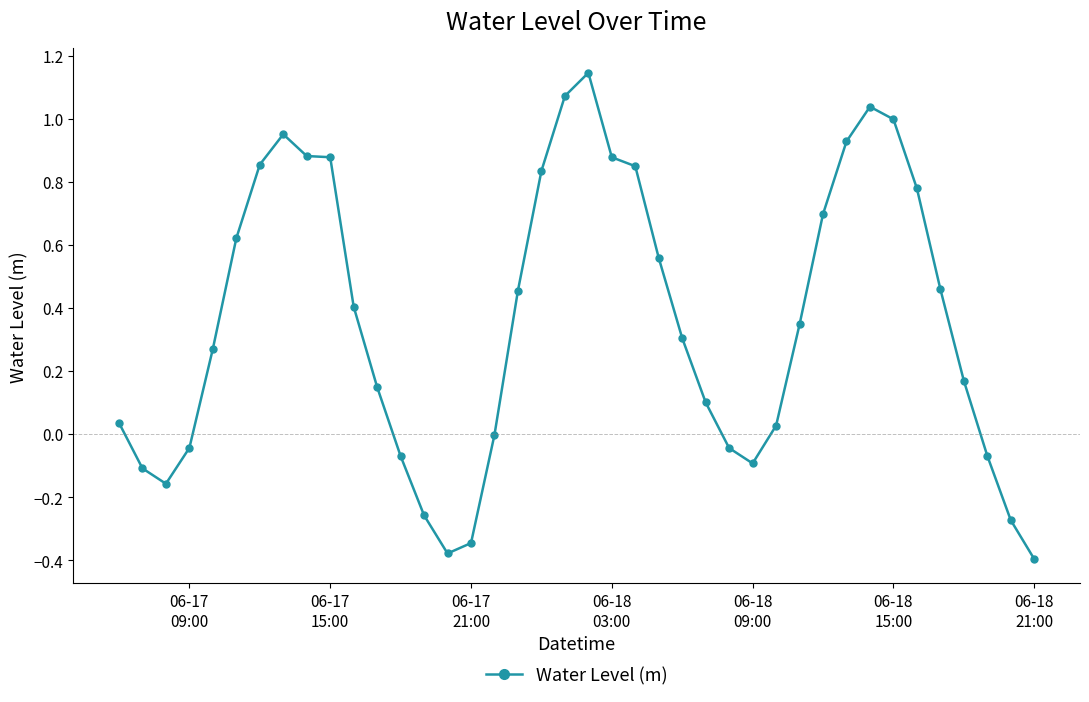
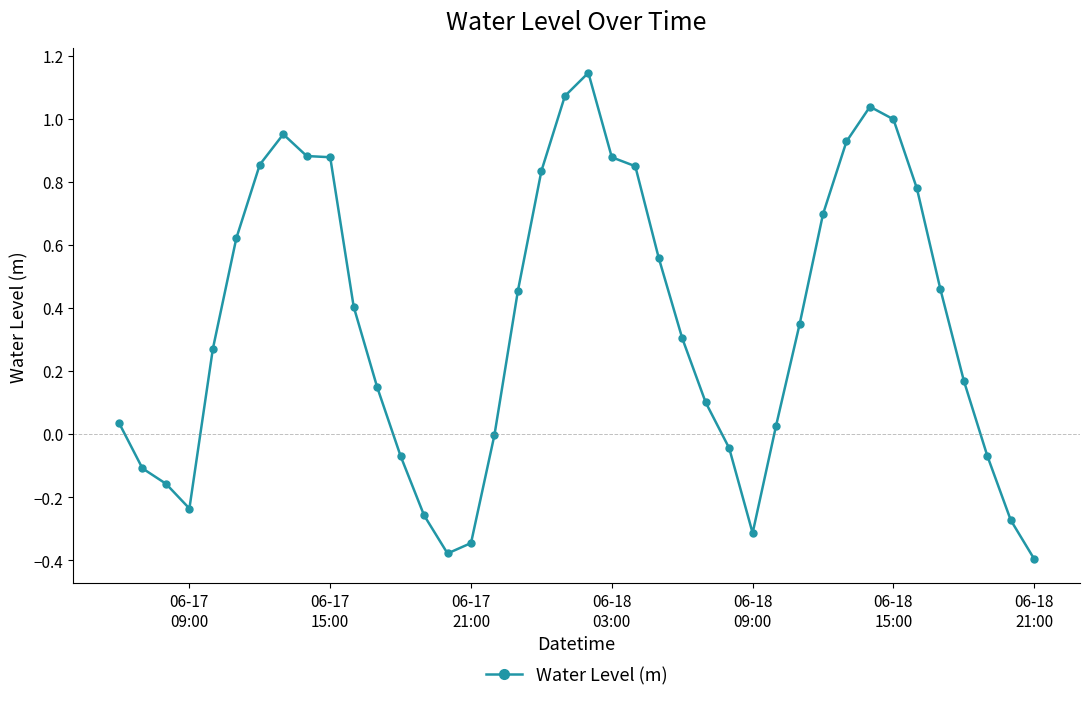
06-17 09:00: -0.04 -> -0.24
06-18 09:00: -0.09 -> -0.31
